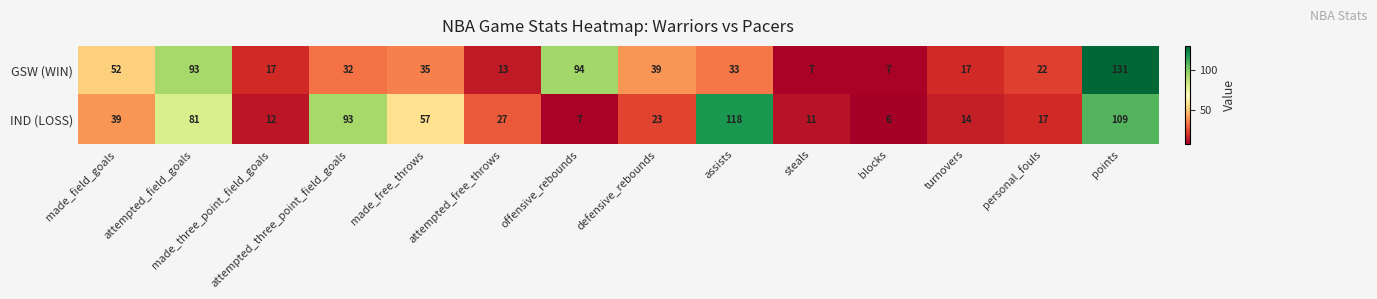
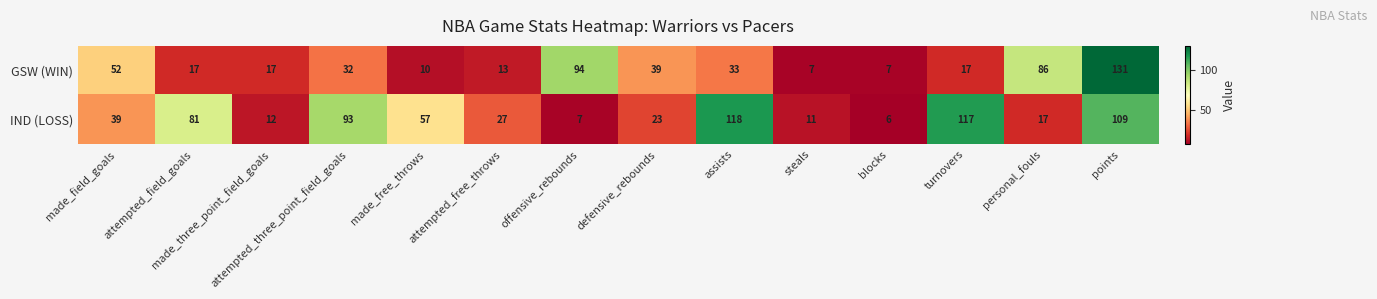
GSW (WIN), attempted_field_goals: 93 -> 17
GSW (WIN), made_free_throws: 35 -> 10
GSW (WIN), personal_fouls: 22 -> 86
IND (LOSS), turnovers: 14 -> 117
